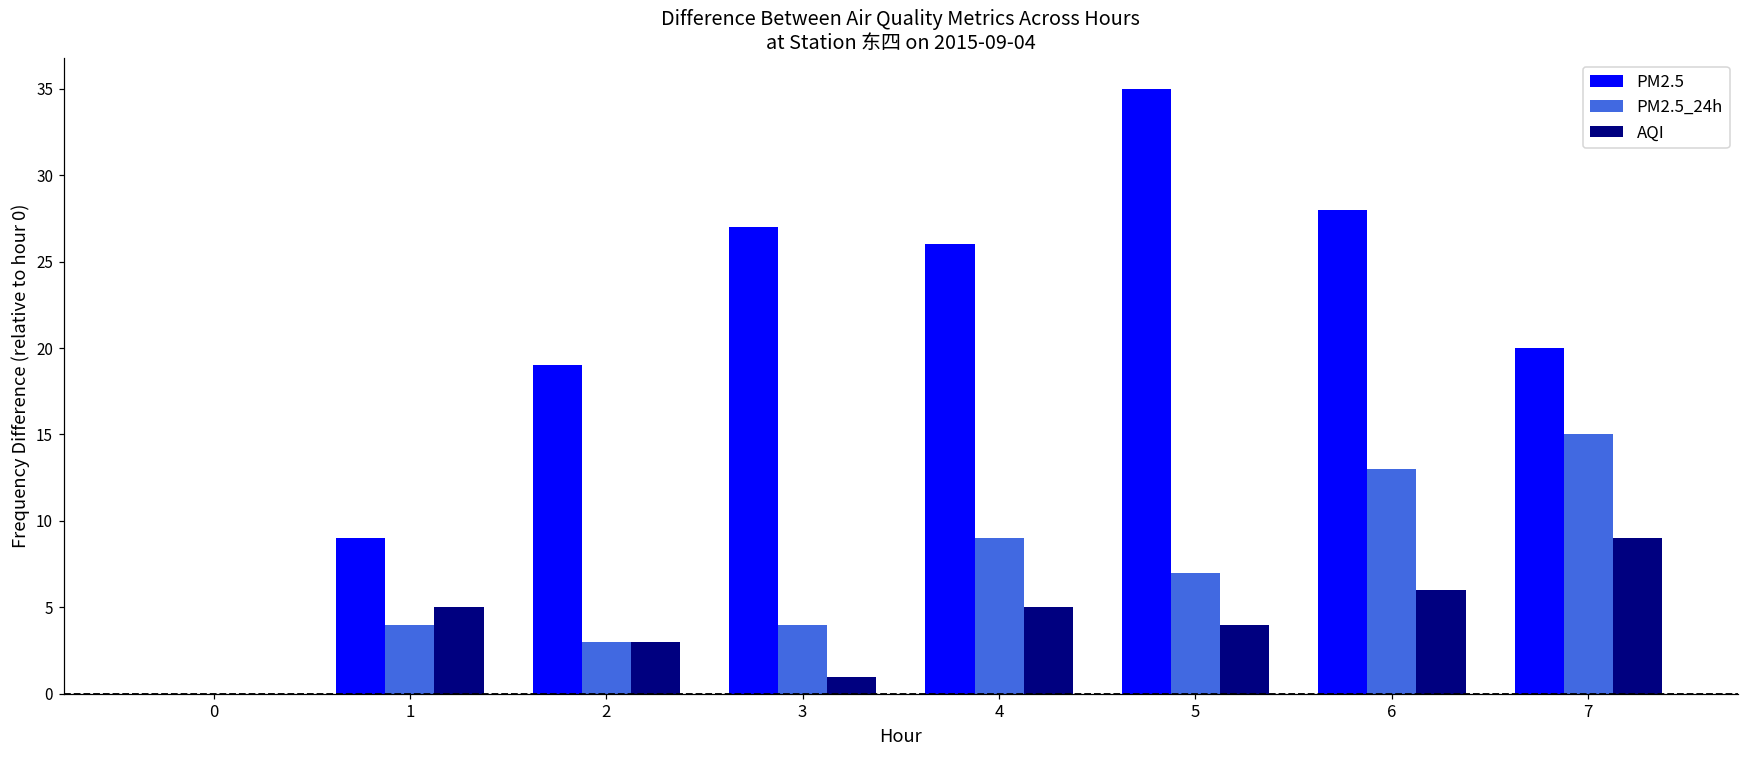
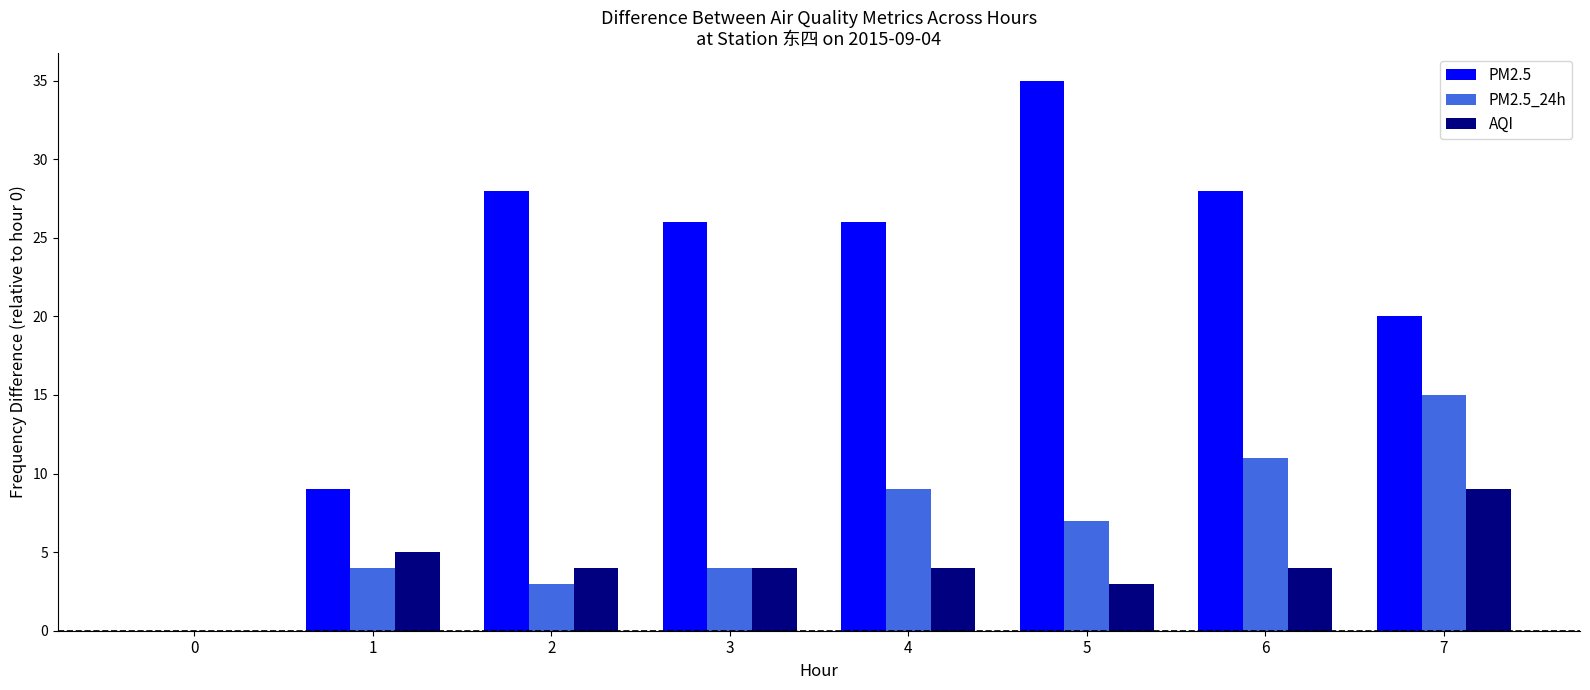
PM2.5, 2: 19.0 -> 28.0
AQI, 2: 3.0 -> 4.0
PM2.5, 3: 27.0 -> 26.0
AQI, 3: 1.0 -> 4.0
AQI, 4: 5.0 -> 4.0
AQI, 5: 4.0 -> 3.0
PM2.5_24h, 6: 13.0 -> 11.0
AQI, 6: 6.0 -> 4.0
